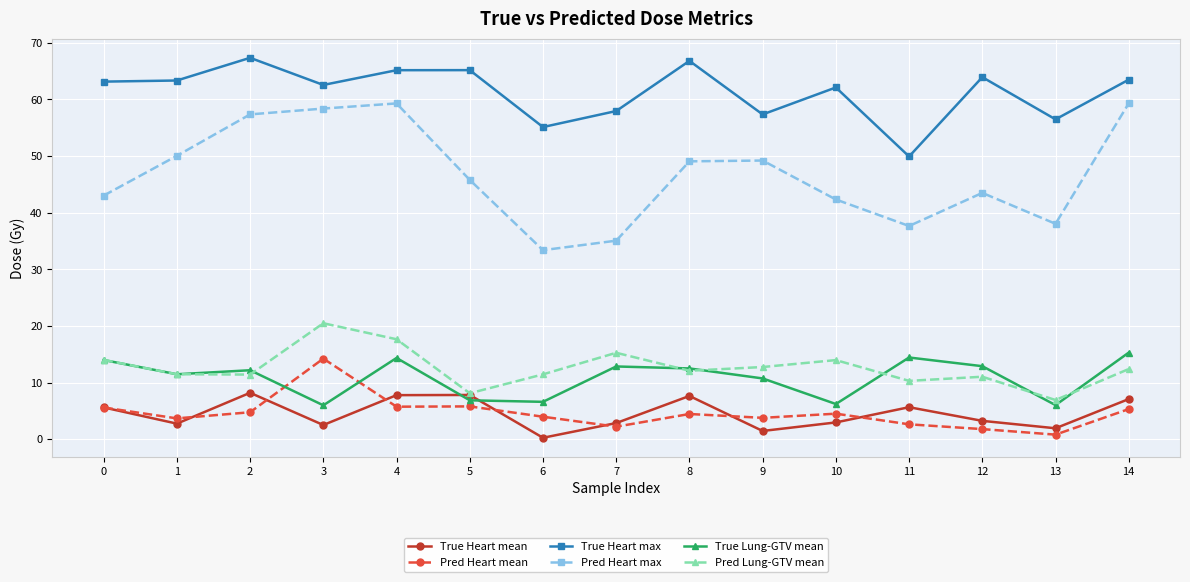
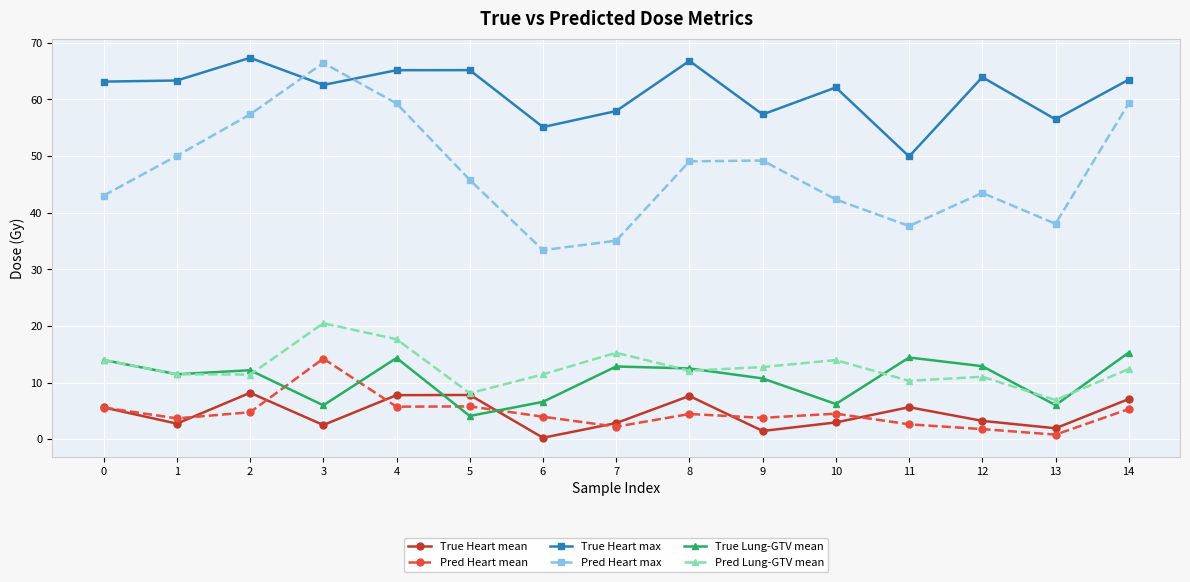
Pred Heart max, 3: 58 -> 66
True Lung-GTV mean, 5: 7 -> 4
